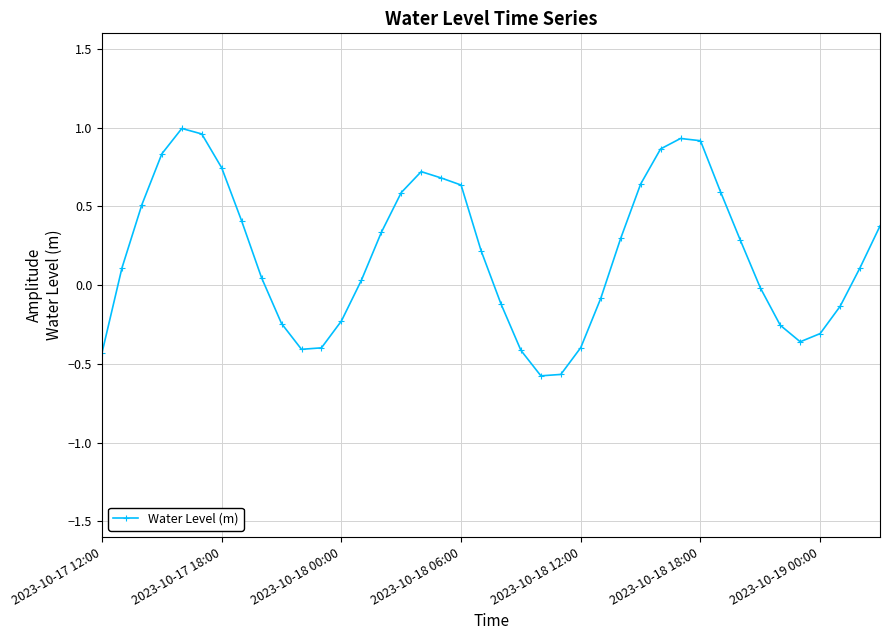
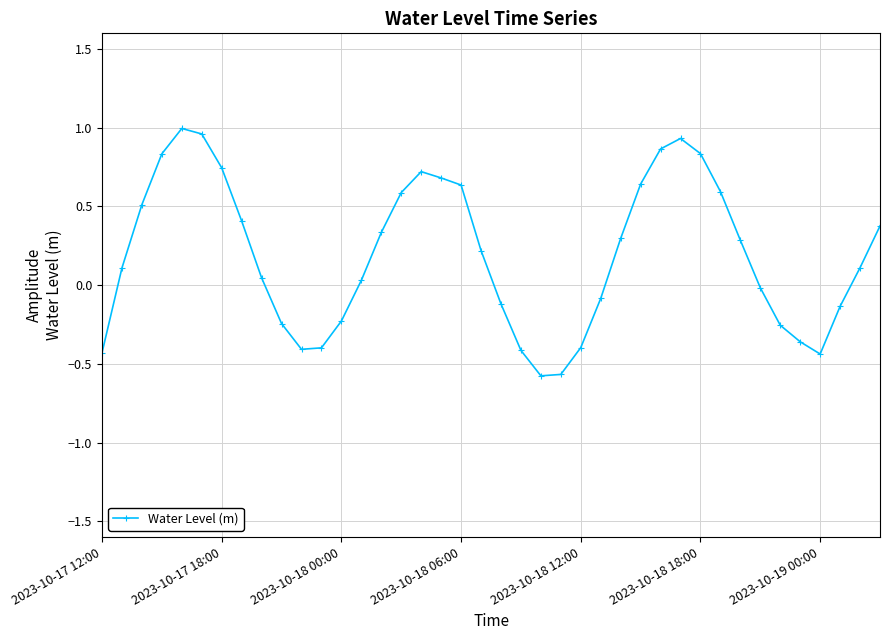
2023-10-18 18:00: 0.92 -> 0.84
2023-10-19 00:00: -0.31 -> -0.44
